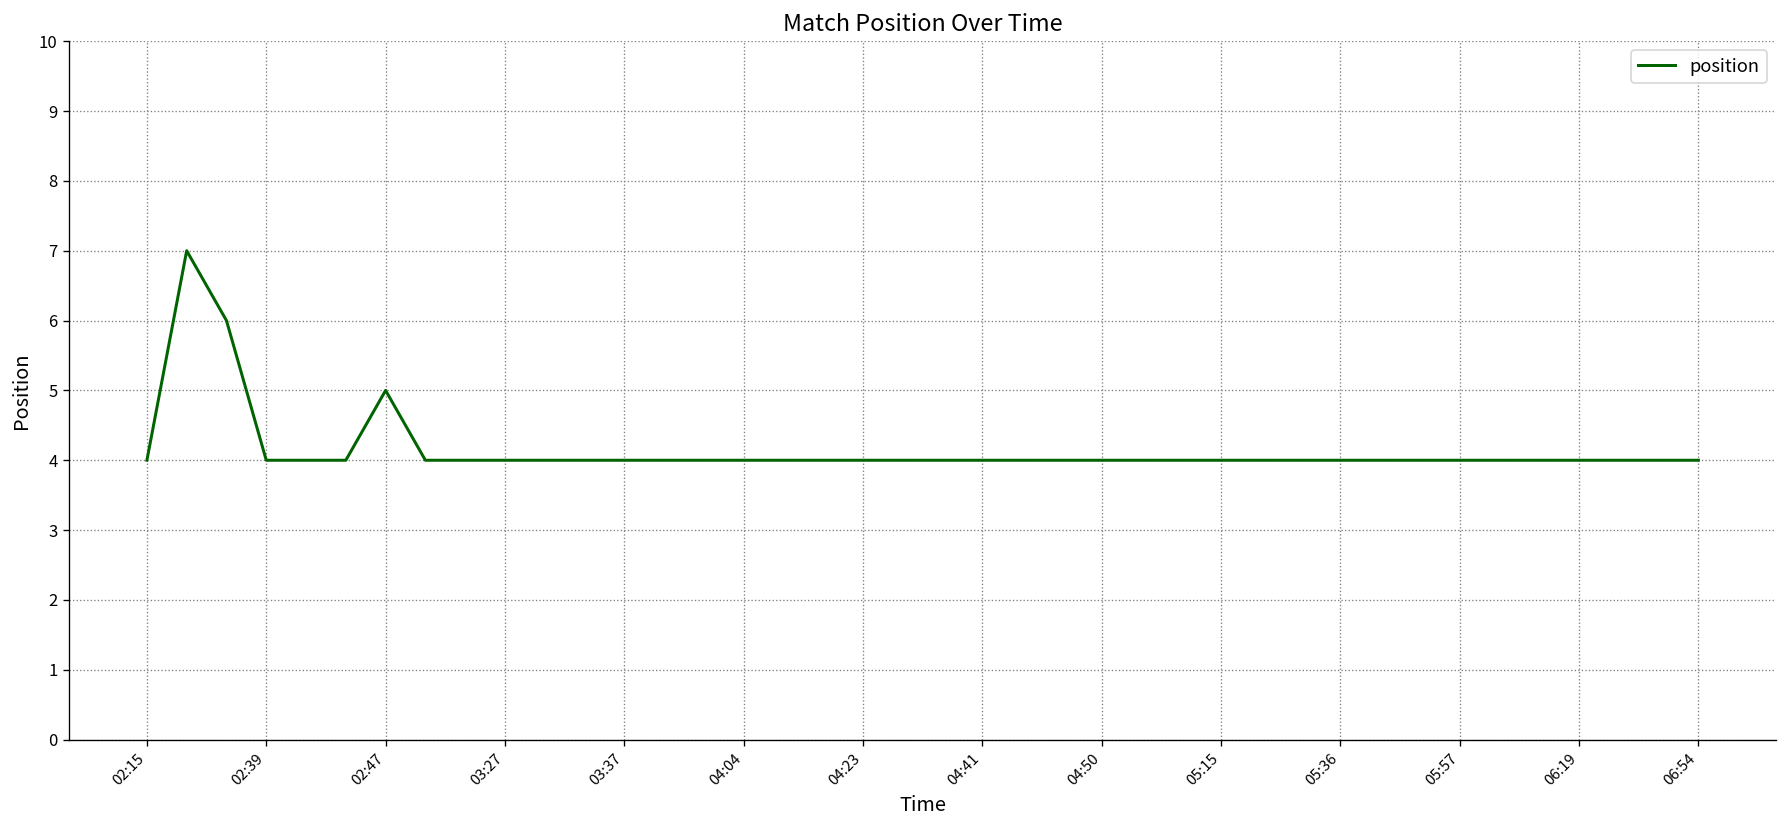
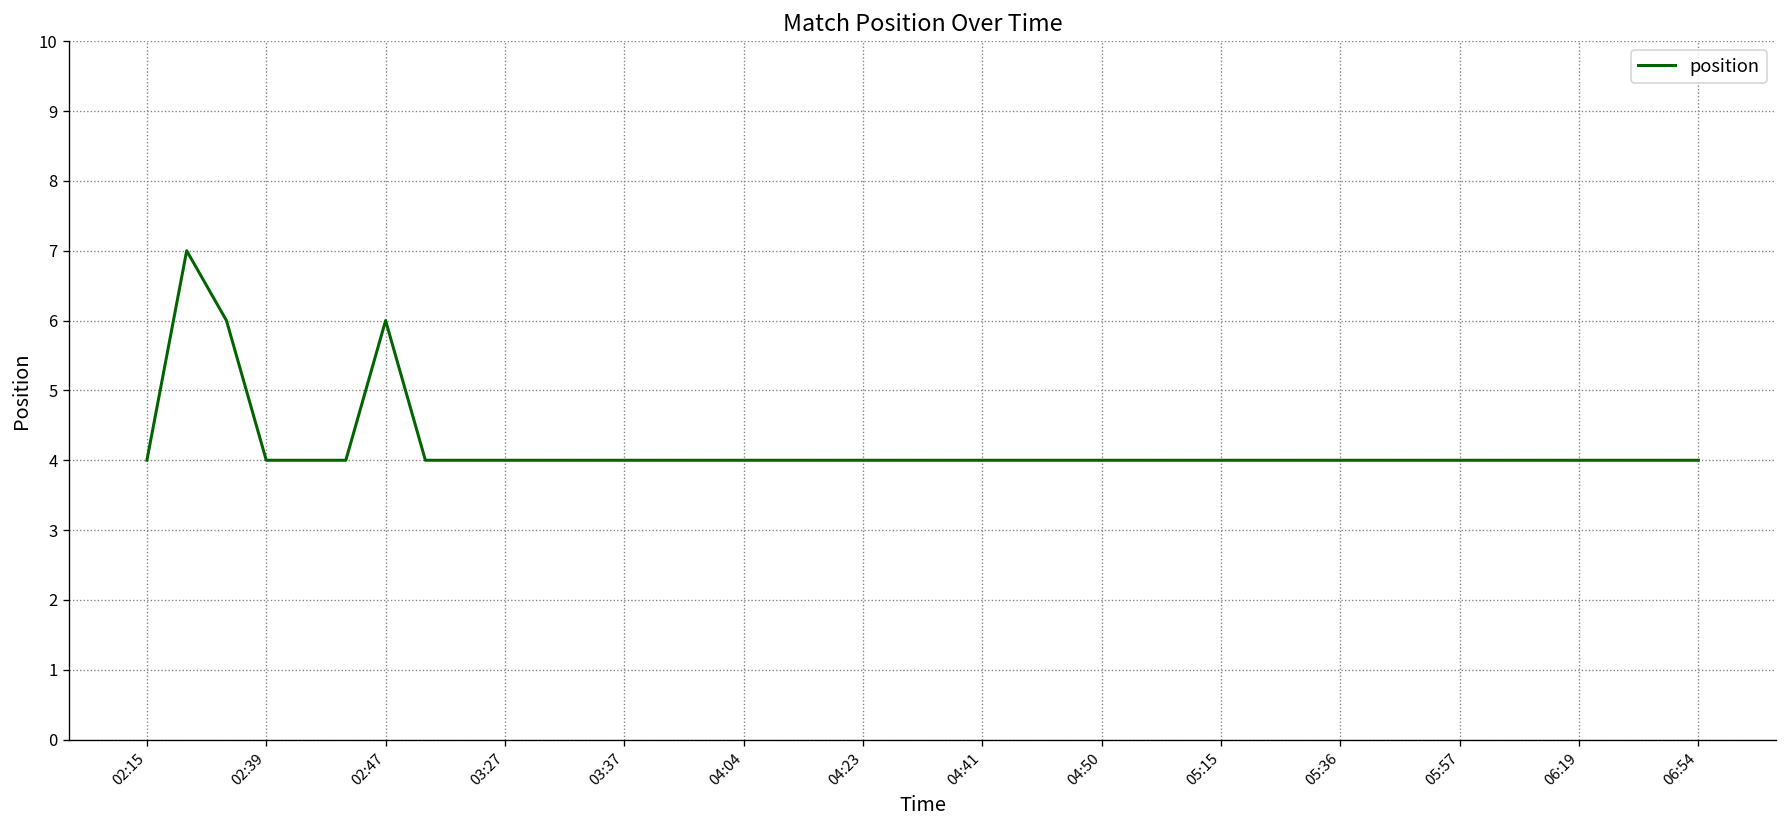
02:47: 5 -> 6
